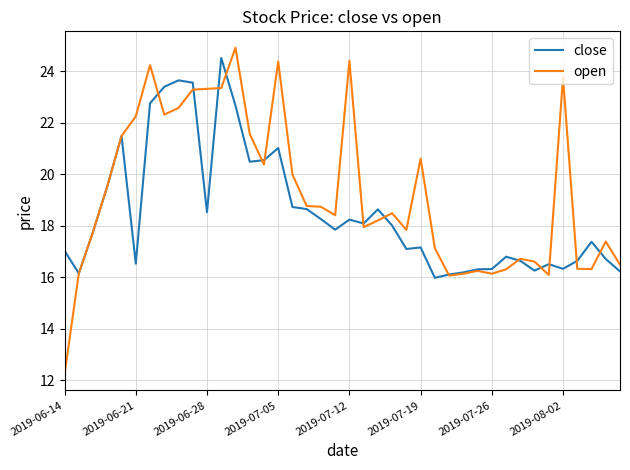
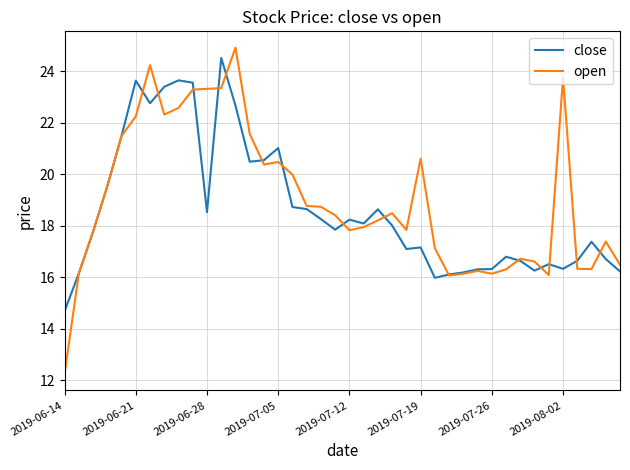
close, 2019-06-14: 17.0 -> 14.7
close, 2019-06-21: 16.5 -> 23.6
open, 2019-07-05: 24.4 -> 20.5
open, 2019-07-12: 24.4 -> 17.8
